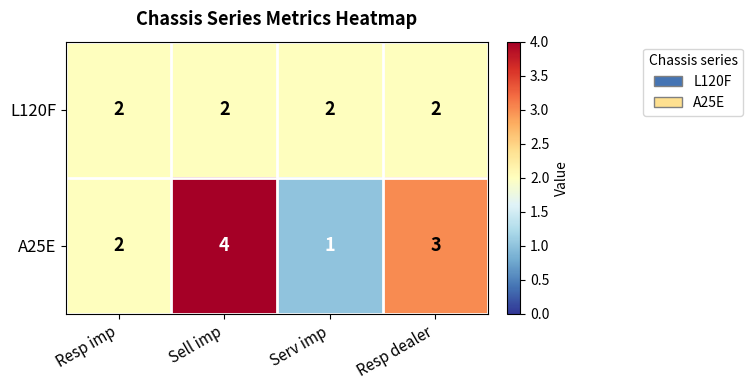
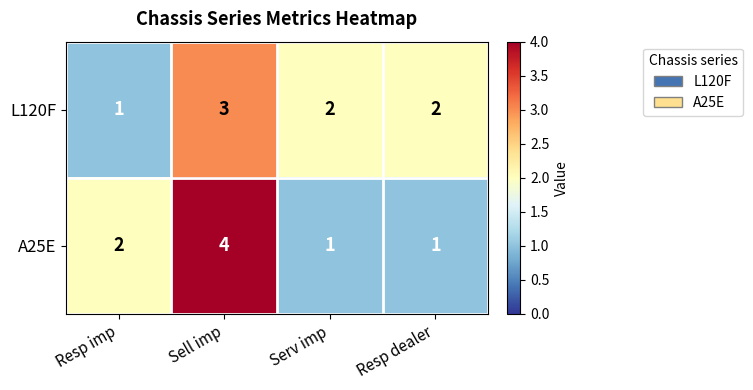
L120F, Resp imp: 2 -> 1
L120F, Sell imp: 2 -> 3
A25E, Resp dealer: 3 -> 1
